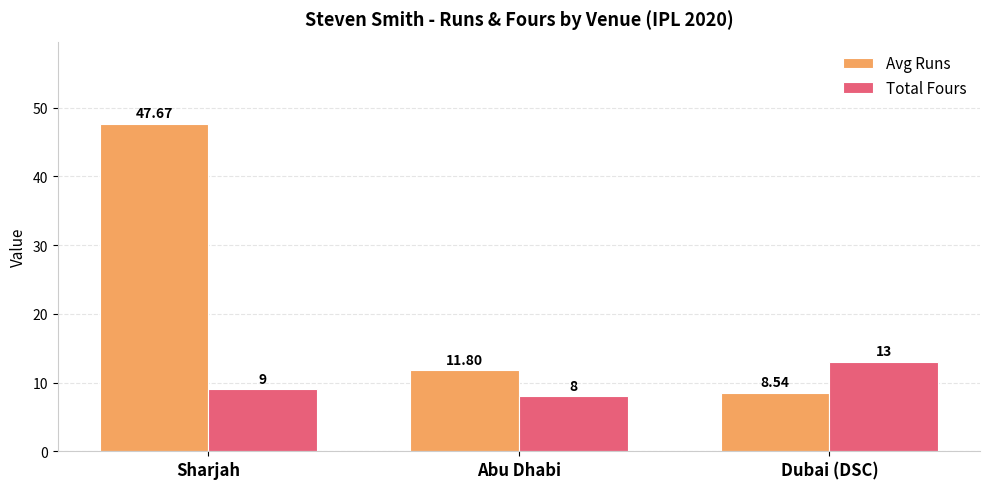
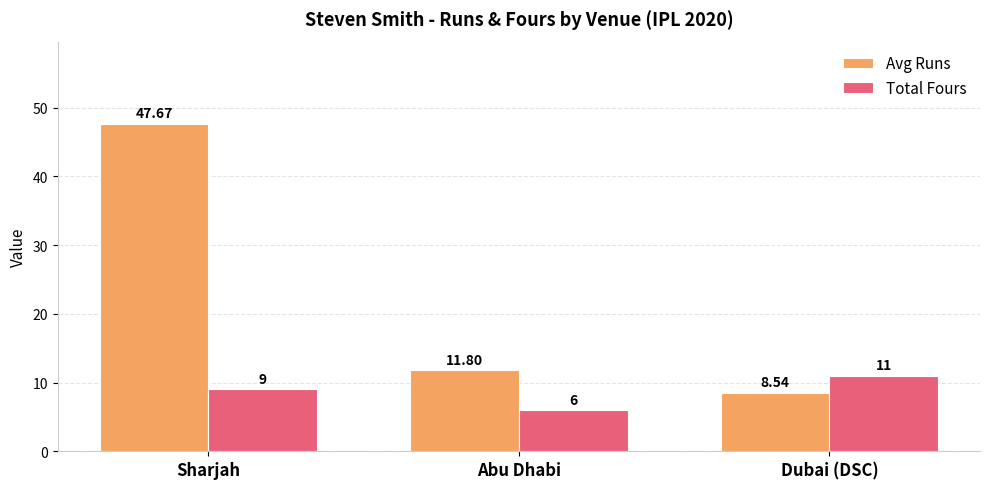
Total Fours, Abu Dhabi: 8 -> 6
Total Fours, Dubai (DSC): 13 -> 11
